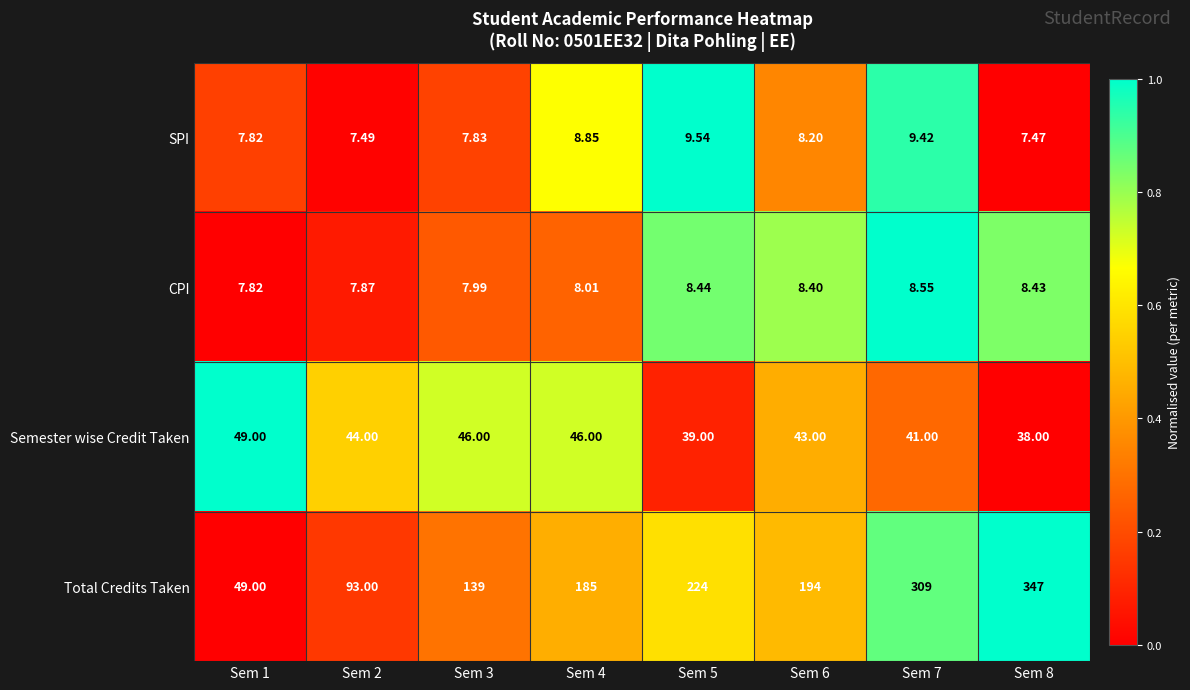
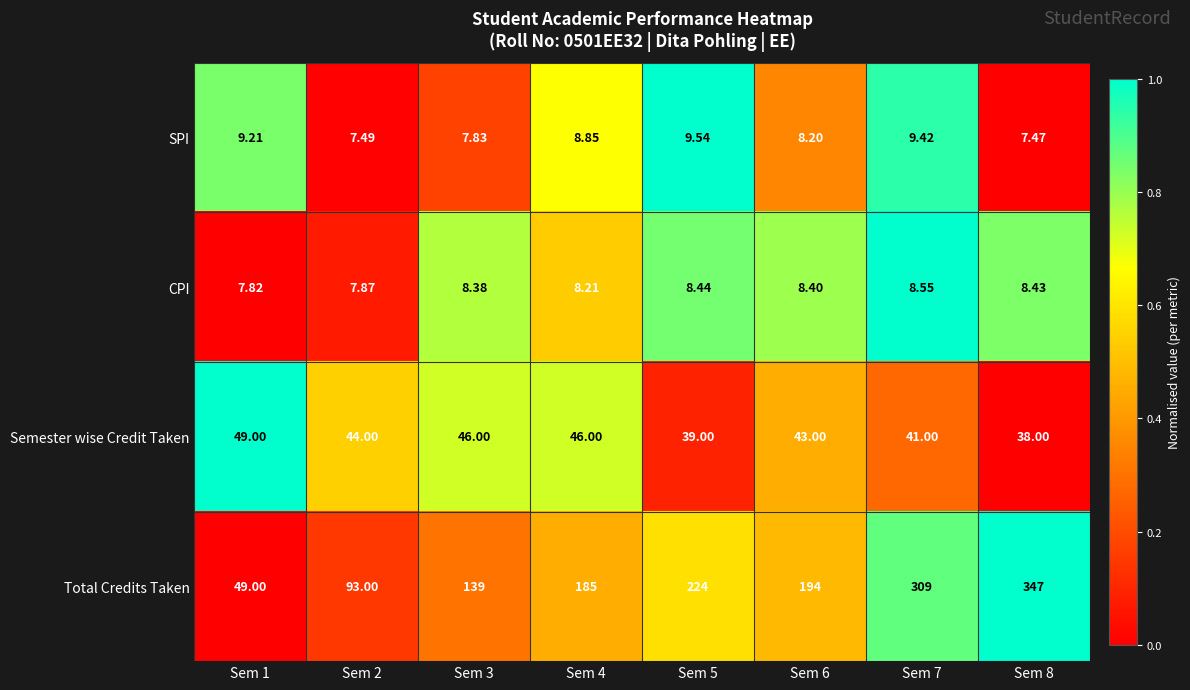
SPI, Sem 1: 7.82 -> 9.21
CPI, Sem 3: 7.99 -> 8.38
CPI, Sem 4: 8.01 -> 8.21
